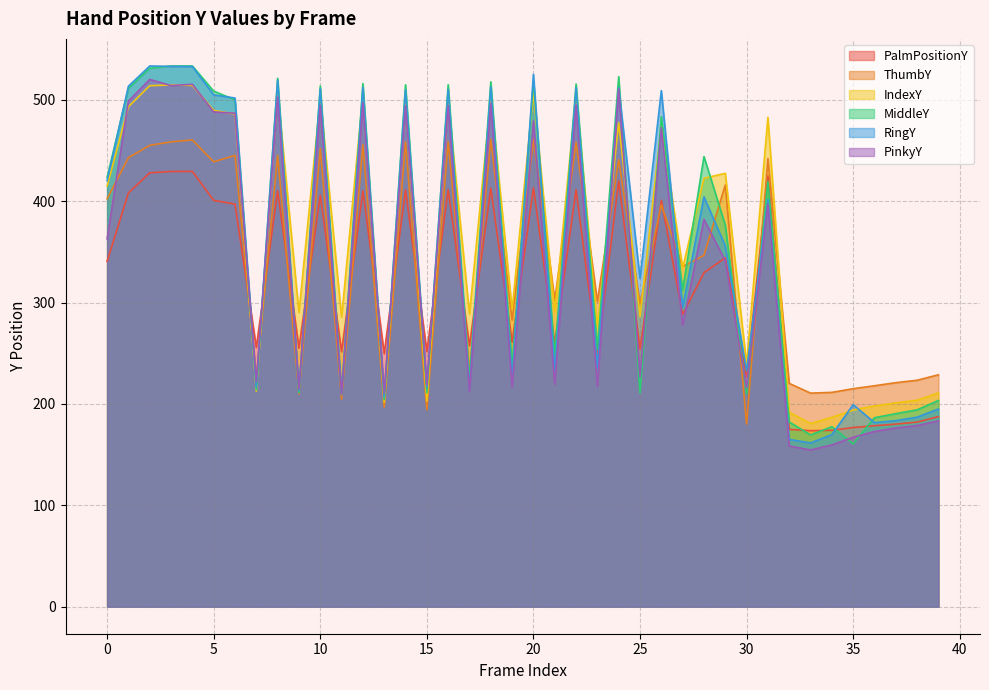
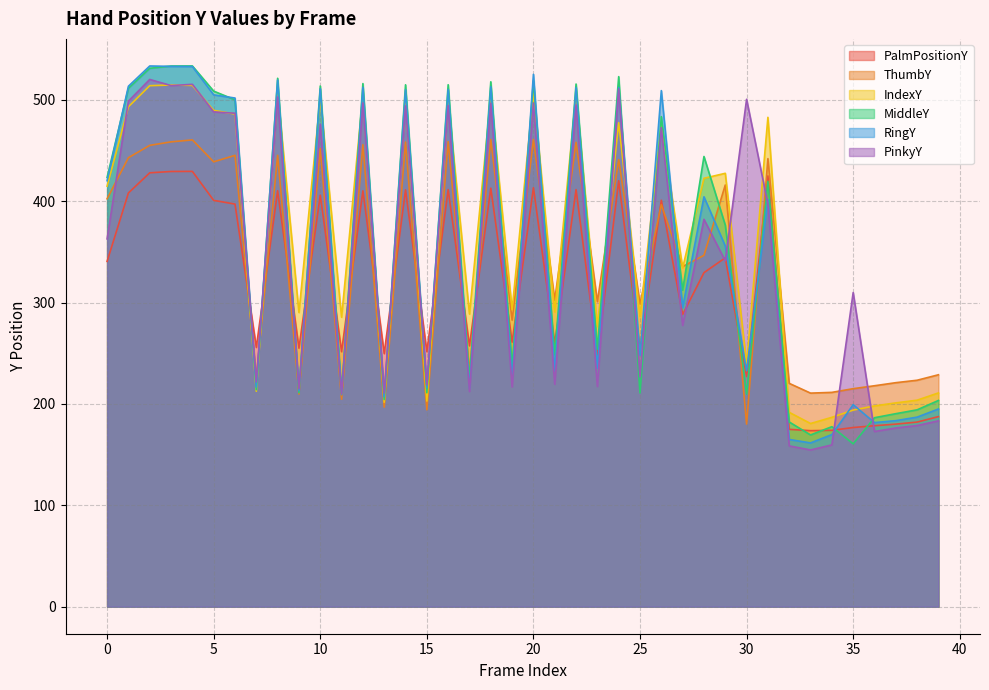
PinkyY, 10: 495 -> 476
PinkyY, 20: 479 -> 497
RingY, 25: 324 -> 248
PinkyY, 30: 216 -> 501
PinkyY, 35: 167 -> 310
